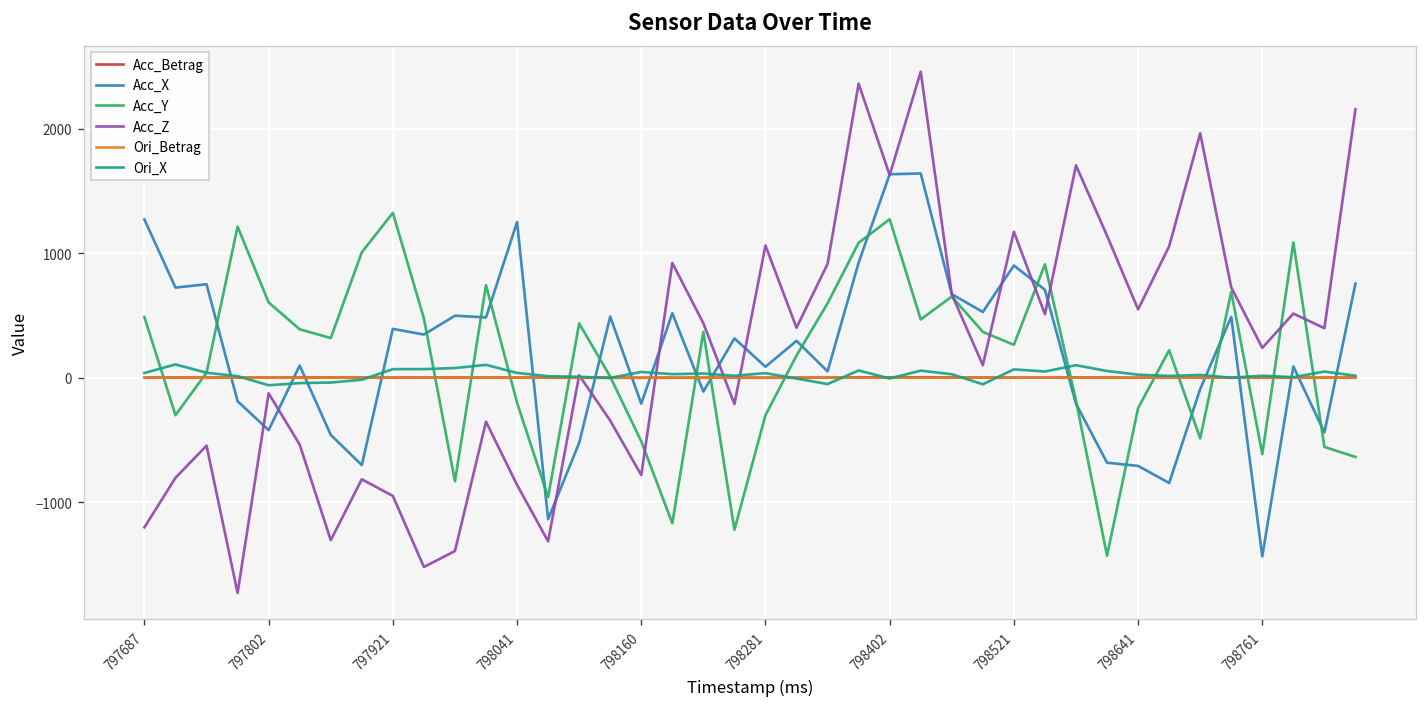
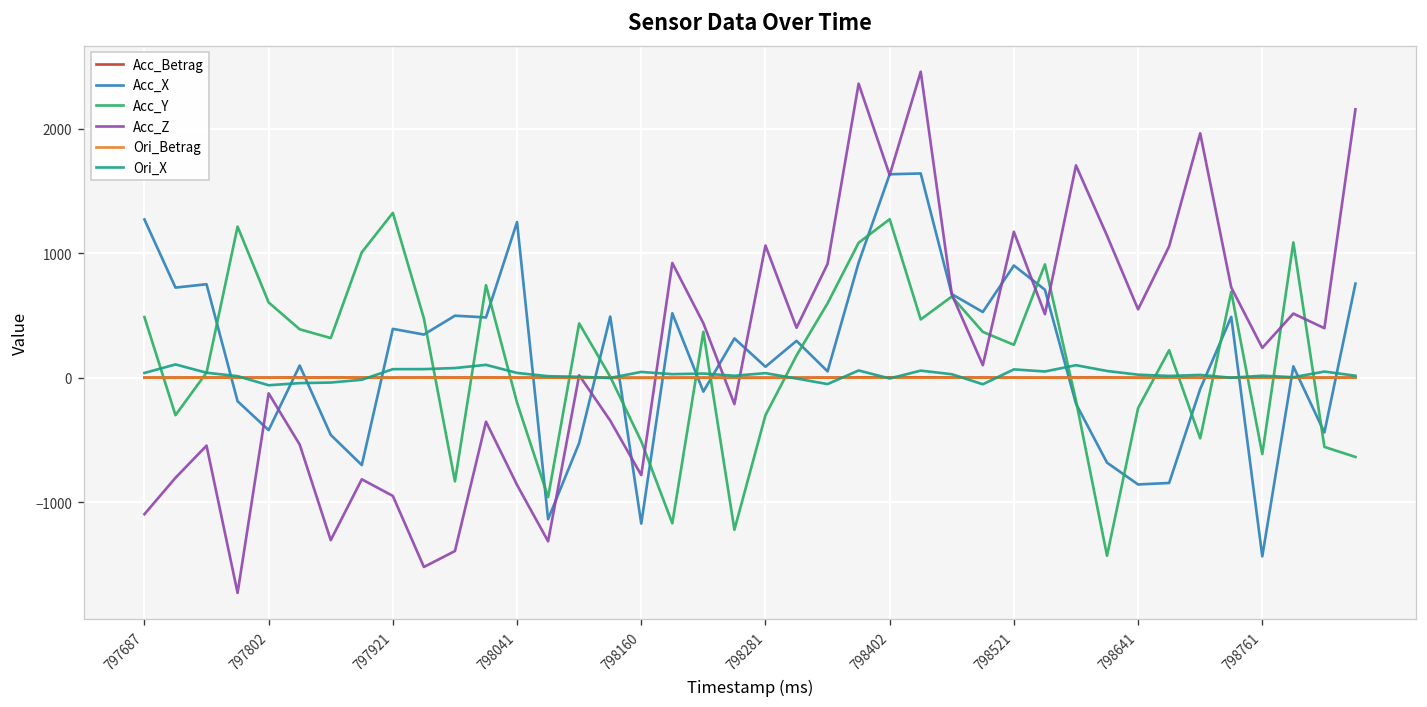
Acc_Z, 797687: -1200 -> -1100
Acc_X, 798160: -210 -> -1170
Acc_X, 798641: -710 -> -860
